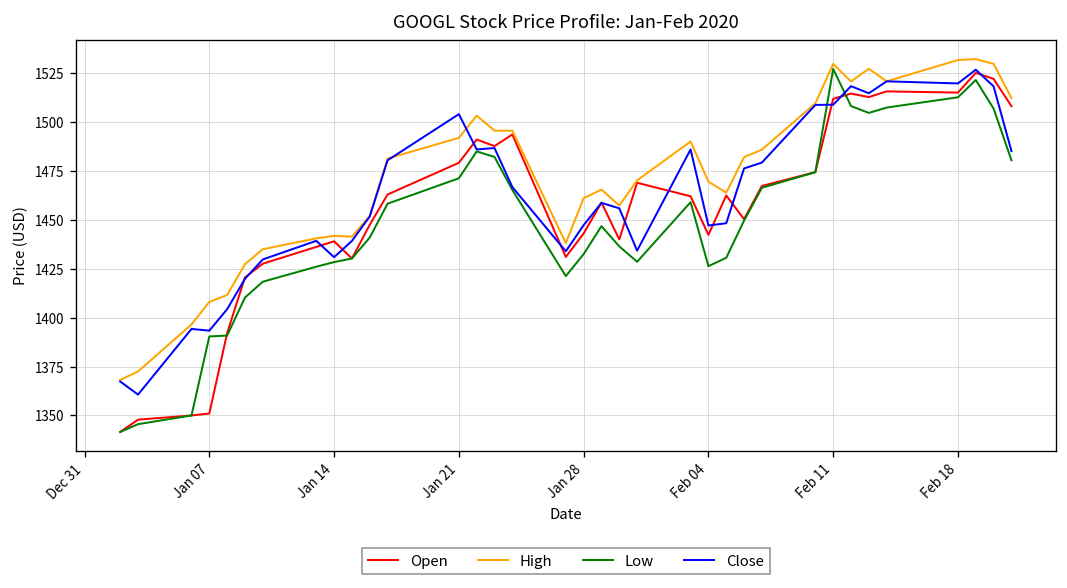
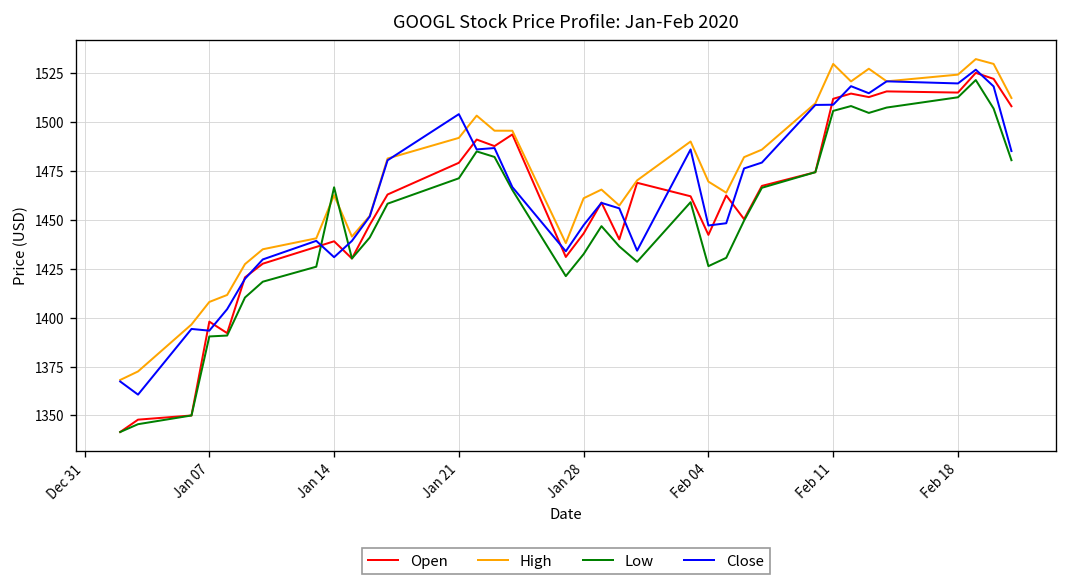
Open, Jan 07: 1351 -> 1398
High, Jan 14: 1442 -> 1463
Low, Jan 14: 1428 -> 1467
Low, Feb 11: 1527 -> 1506
High, Feb 18: 1532 -> 1524
